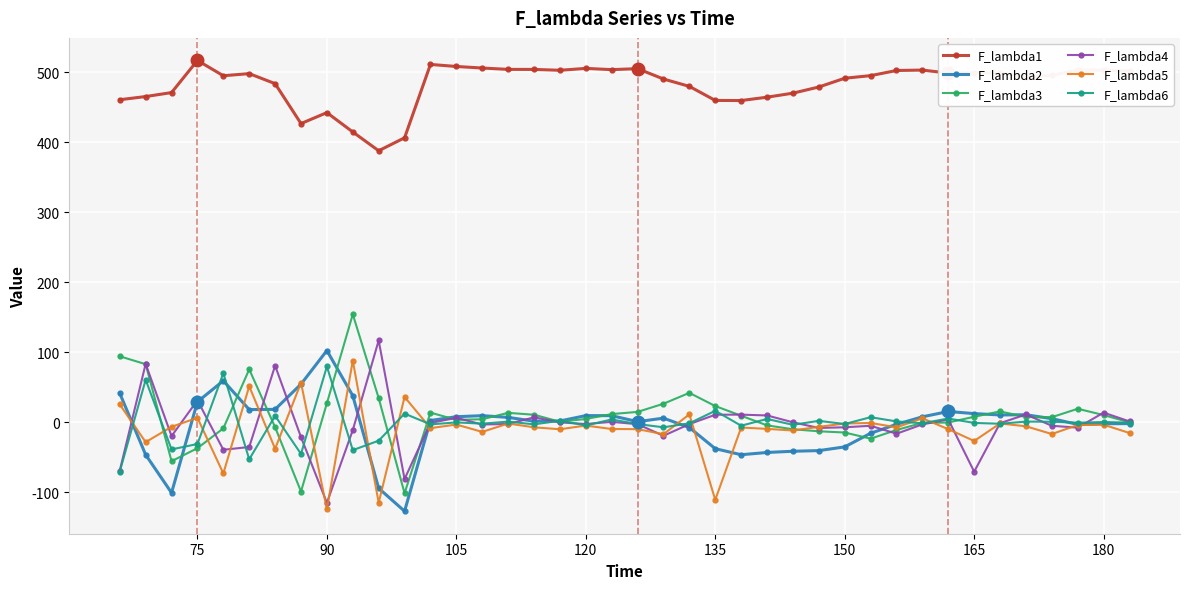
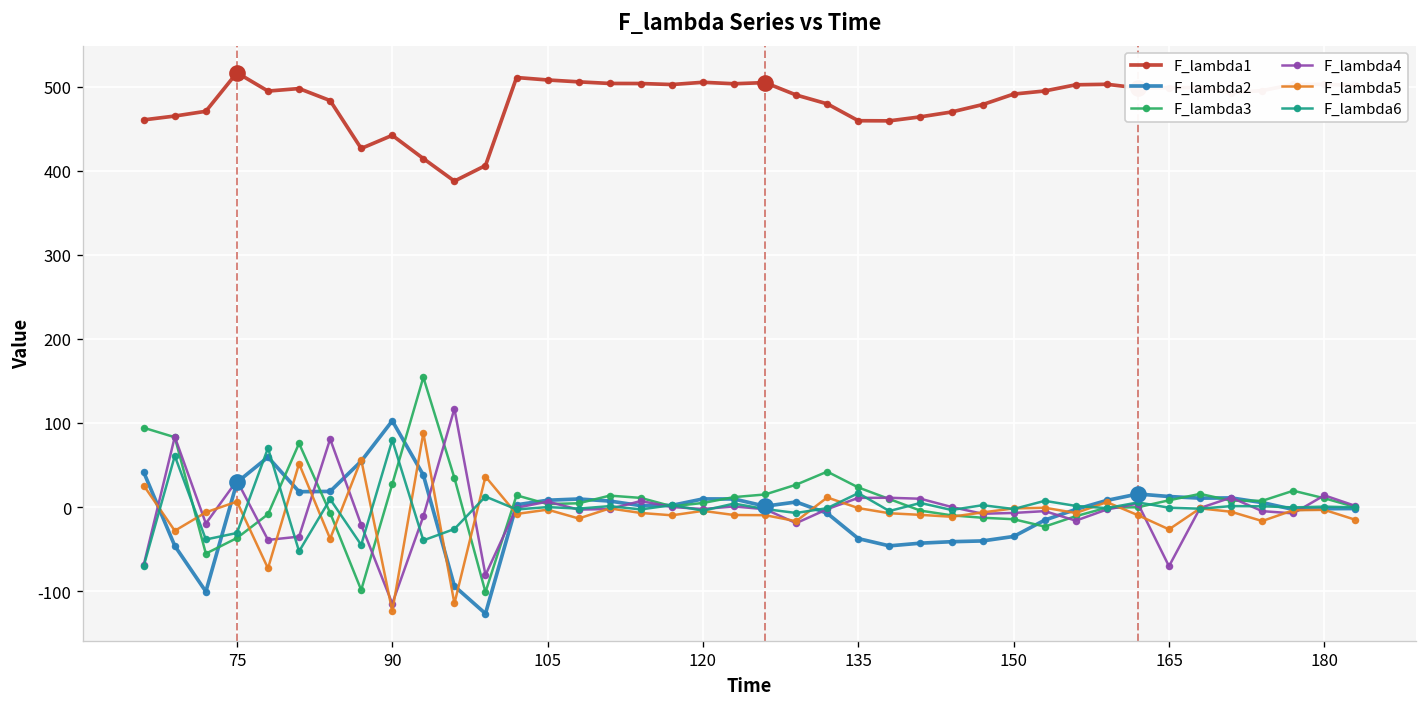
F_lambda5, 135: -110 -> 0
